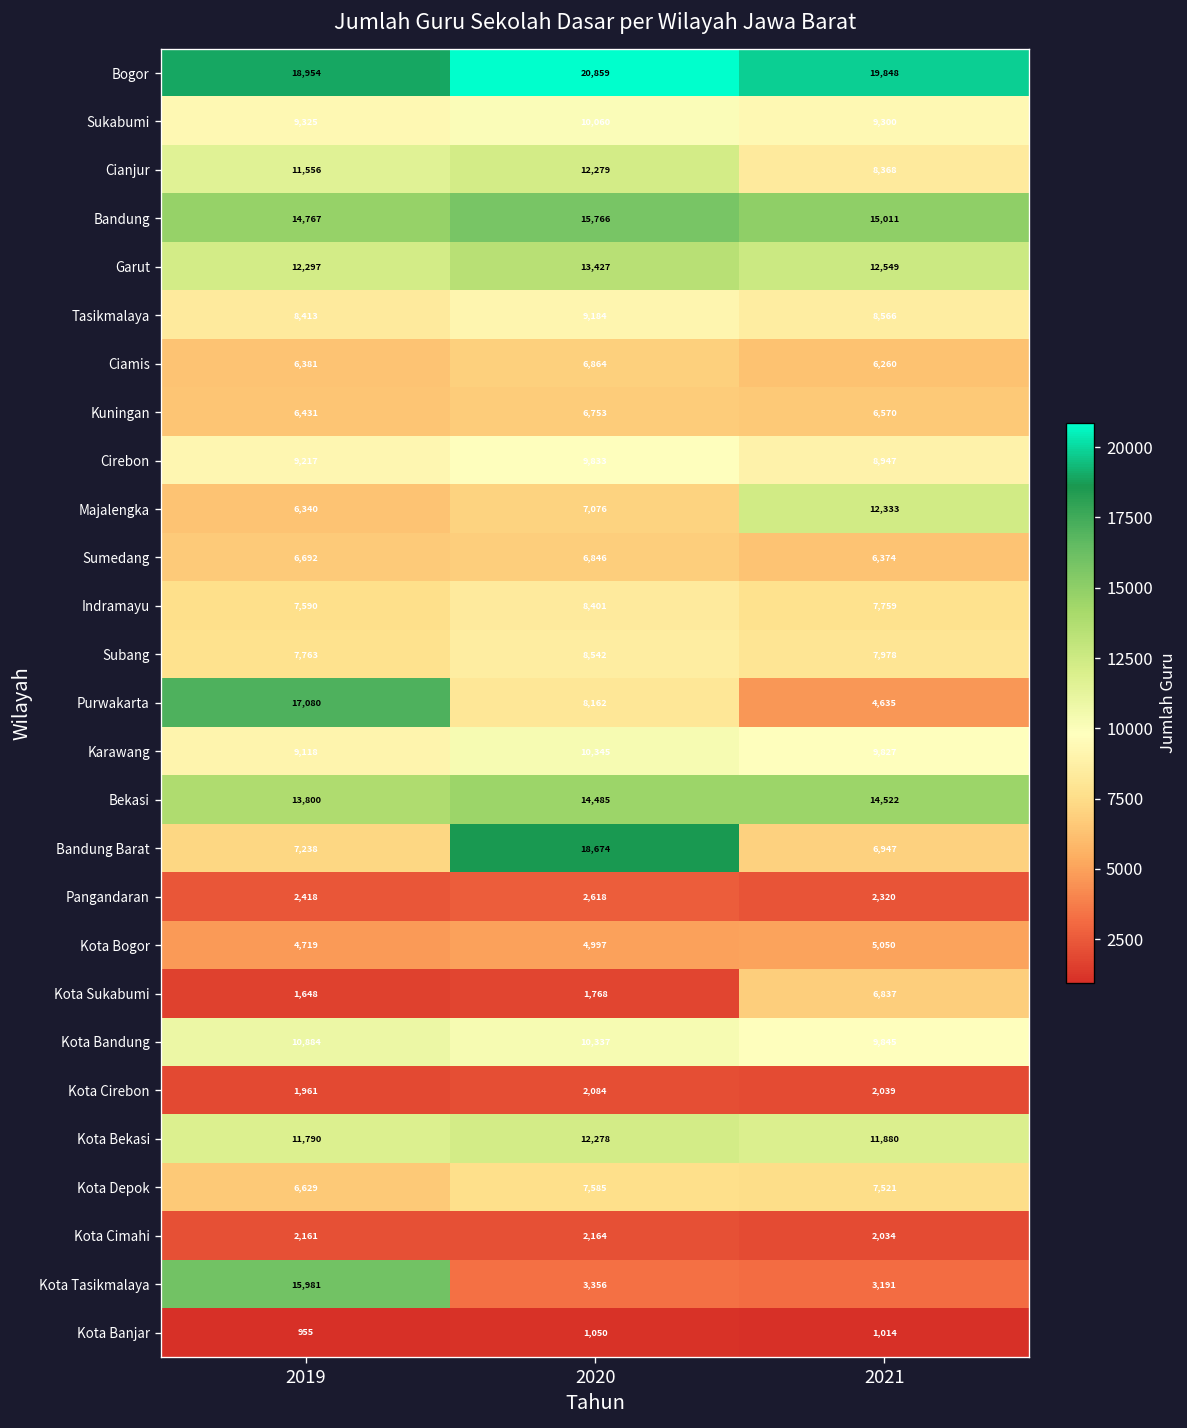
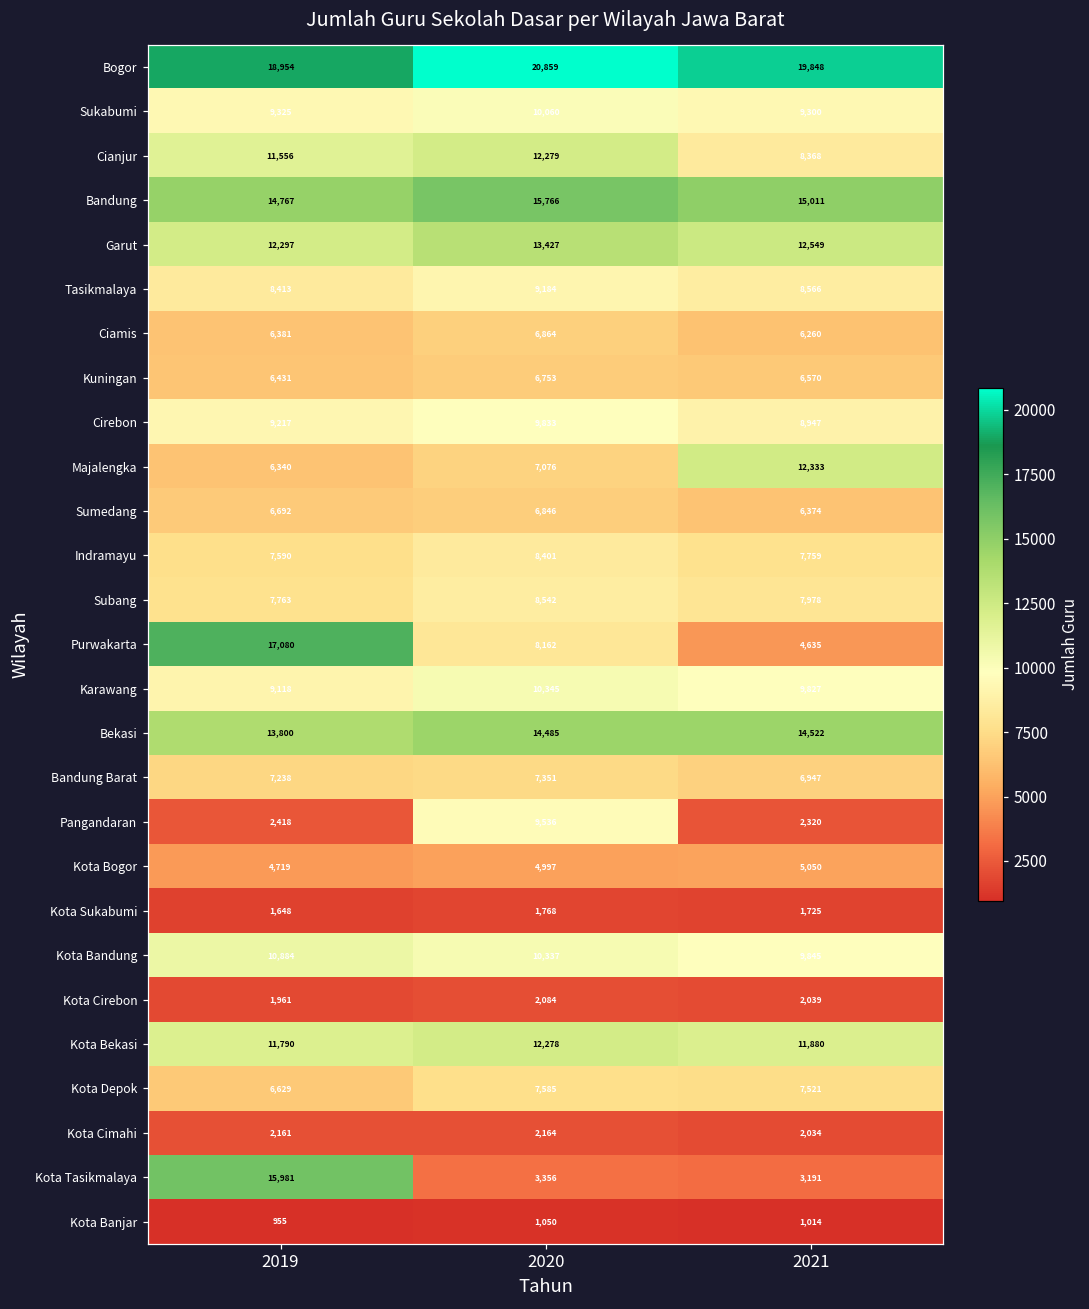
Bandung Barat, 2020: 18,674 -> 7,351
Pangandaran, 2020: 2,618 -> 9,536
Kota Sukabumi, 2021: 6,837 -> 1,725
